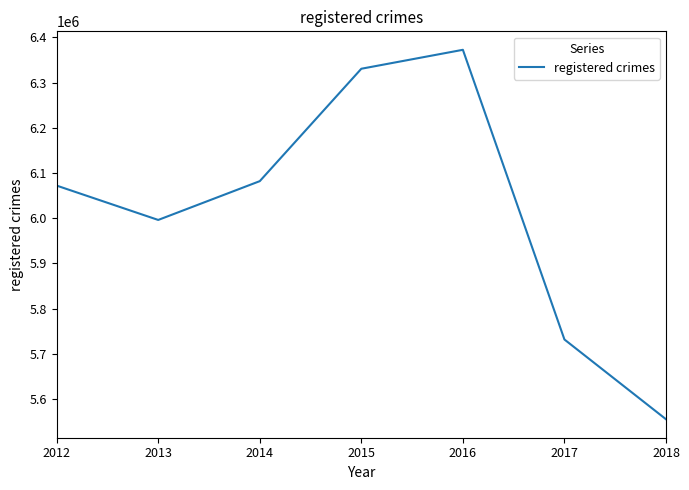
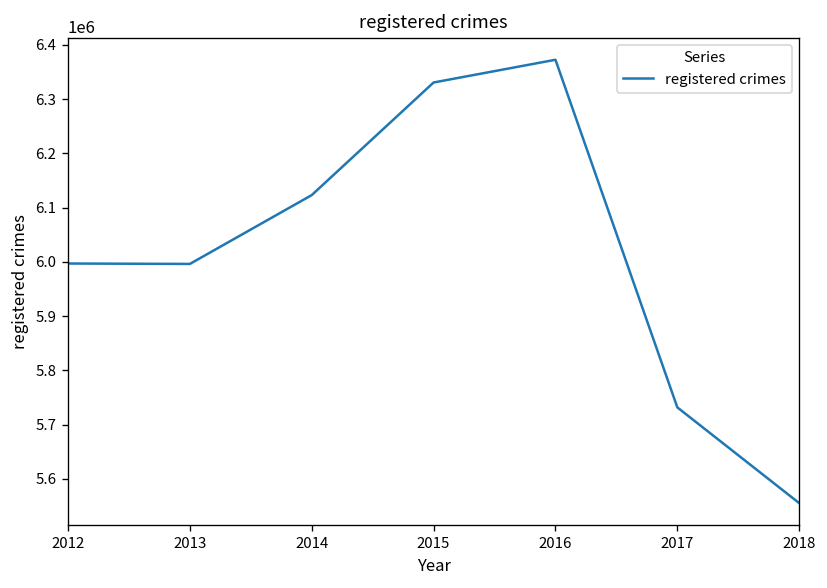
2012: 6070000 -> 6000000
2014: 6080000 -> 6120000
